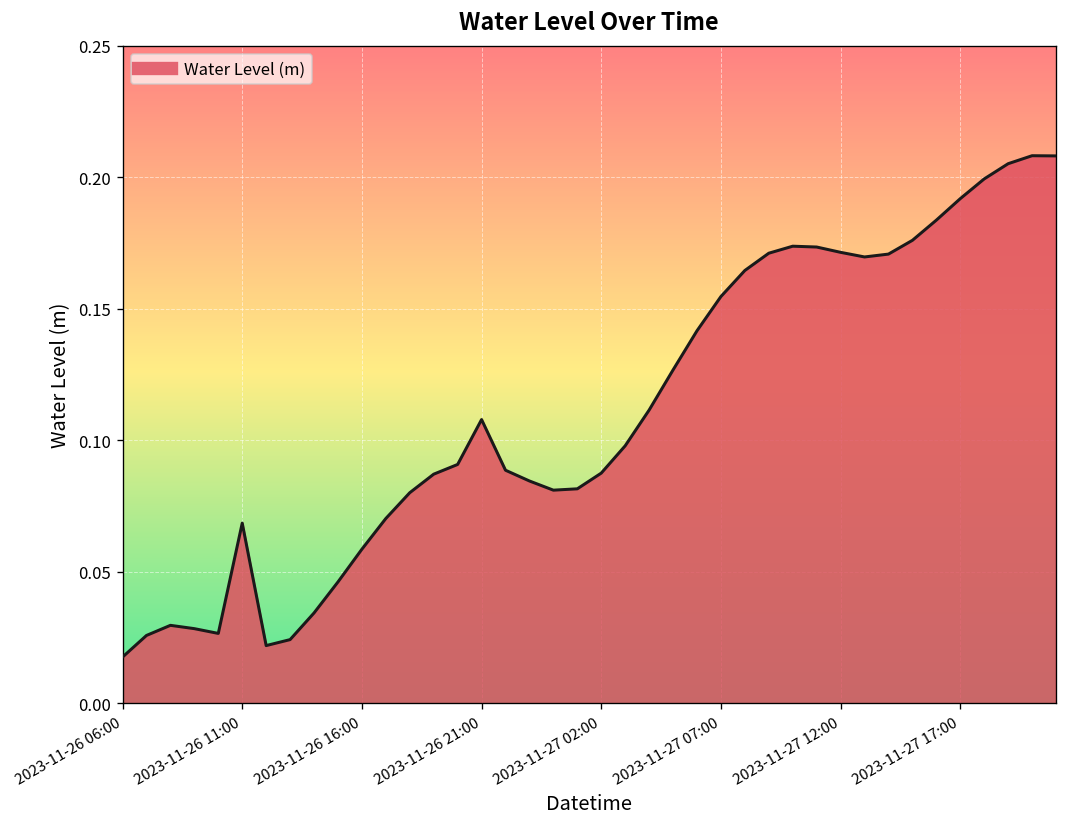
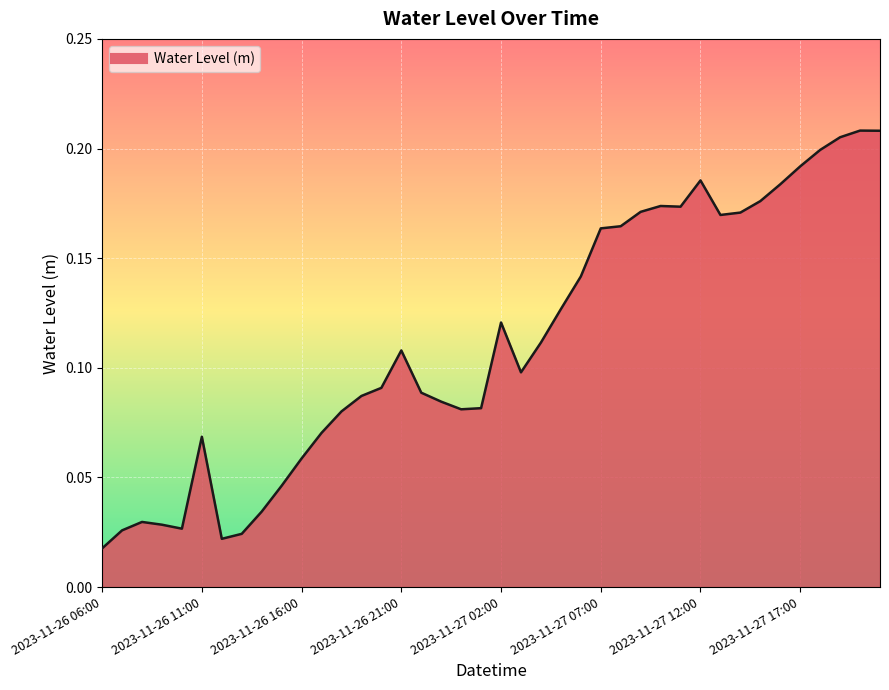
2023-11-27 02:00: 0.088 -> 0.121
2023-11-27 07:00: 0.155 -> 0.164
2023-11-27 12:00: 0.171 -> 0.185
